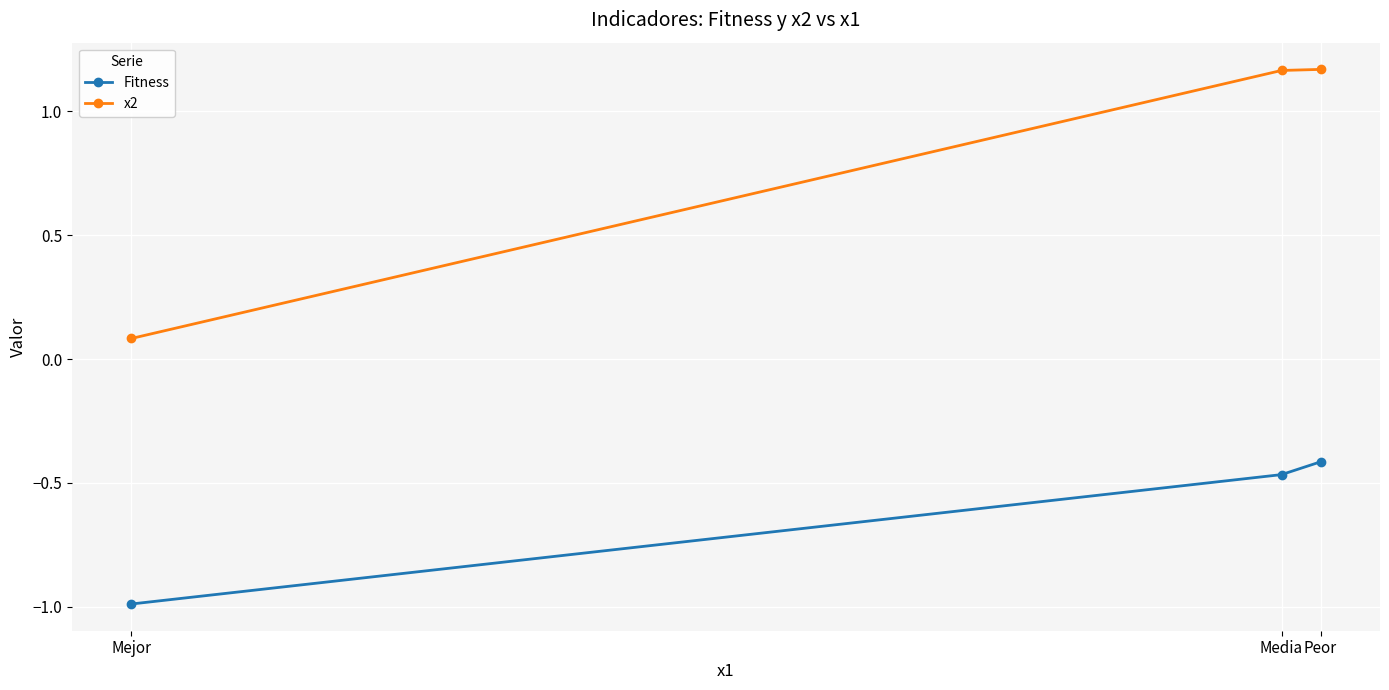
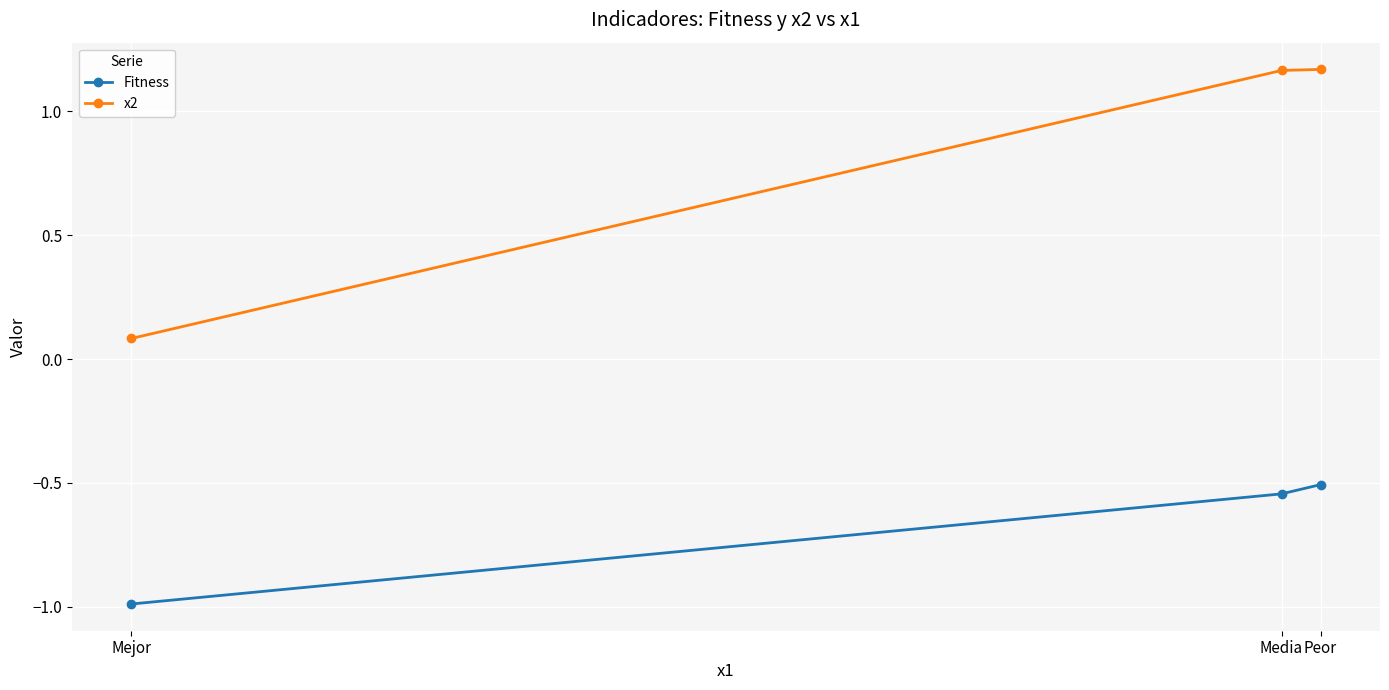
Fitness, Media: -0.47 -> -0.54
Fitness, Peor: -0.42 -> -0.51
